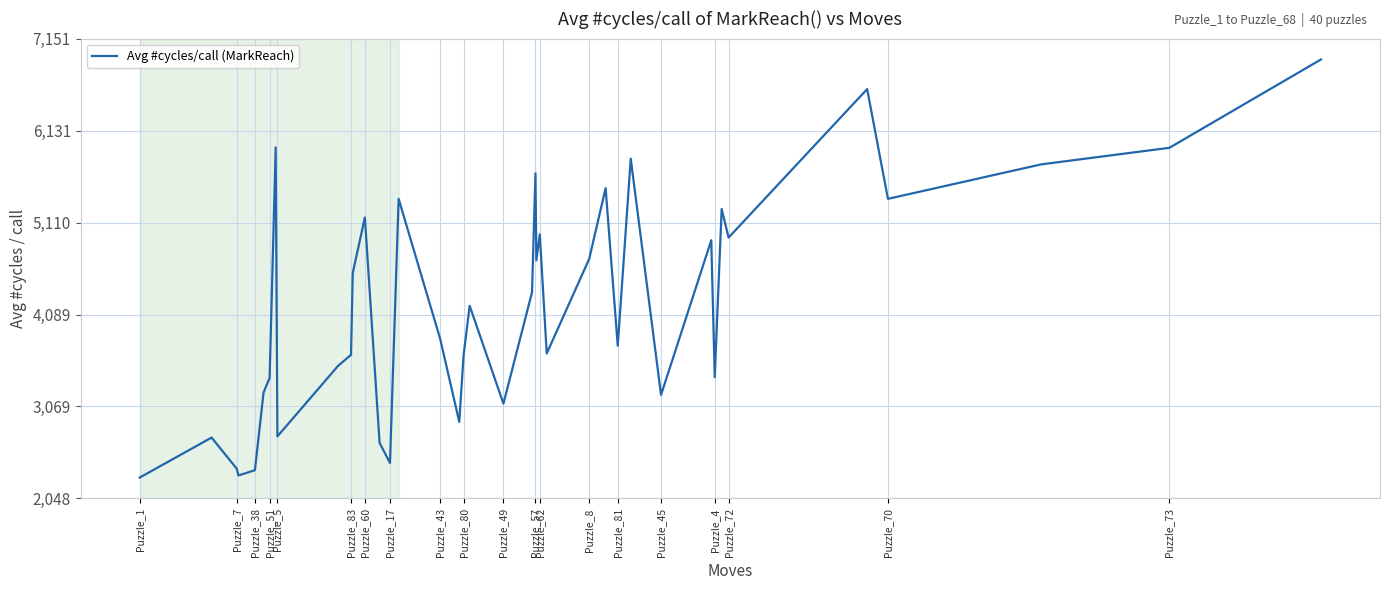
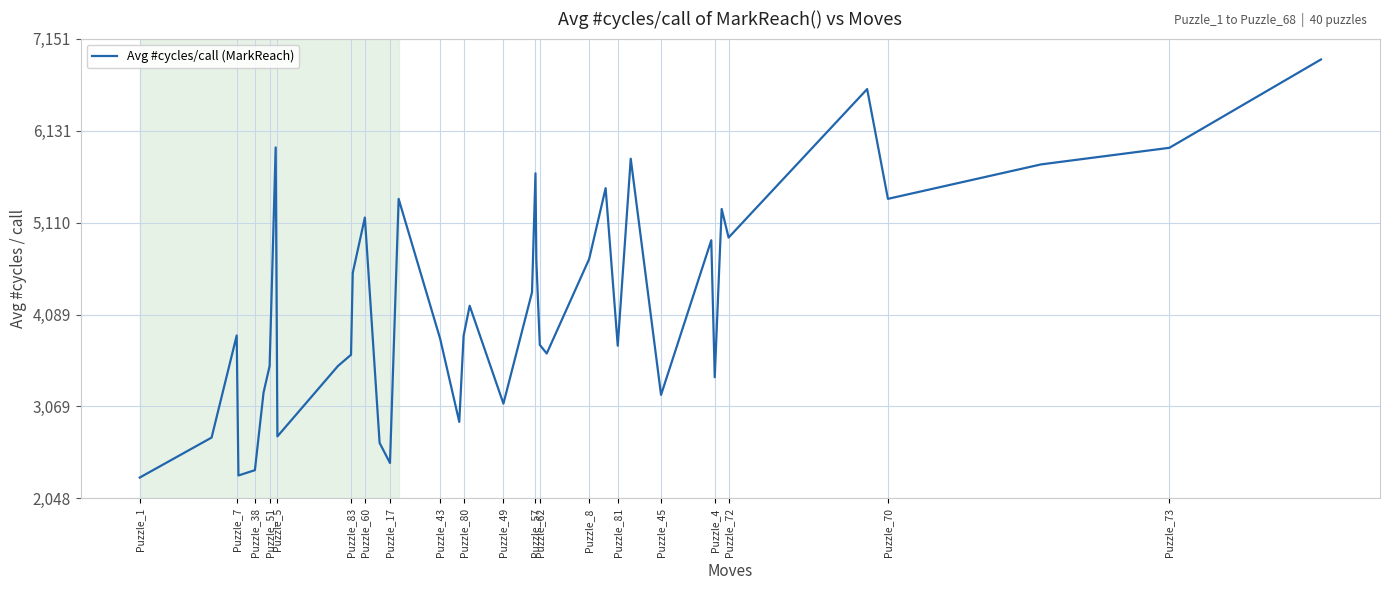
Puzzle_7: 2,400 -> 3,900
Puzzle_51: 3,400 -> 3,500
Puzzle_80: 3,600 -> 3,900
Puzzle_62: 5,000 -> 3,800
